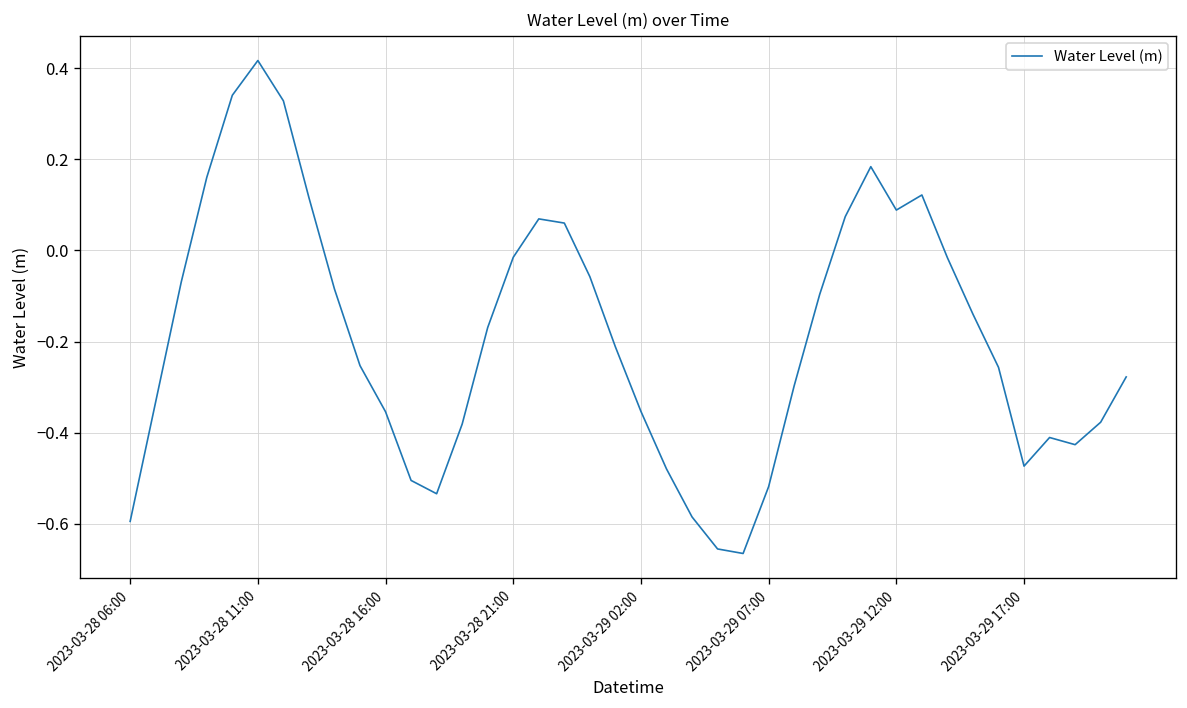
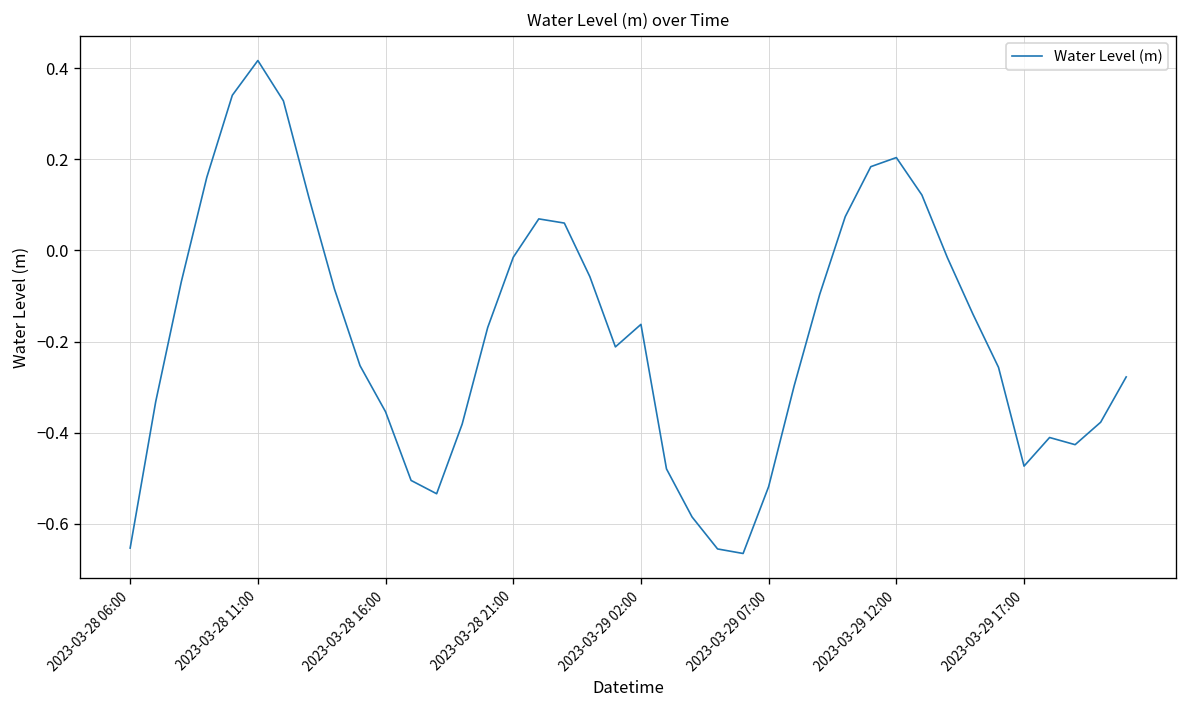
2023-03-28 06:00: -0.60 -> -0.65
2023-03-29 02:00: -0.35 -> -0.16
2023-03-29 12:00: 0.09 -> 0.20
